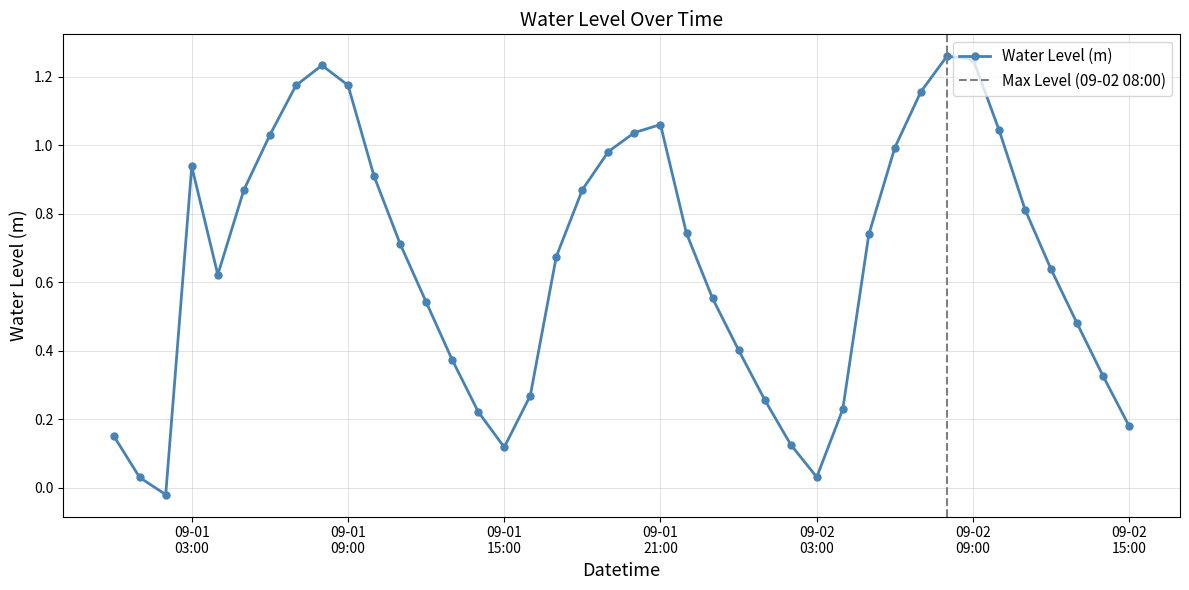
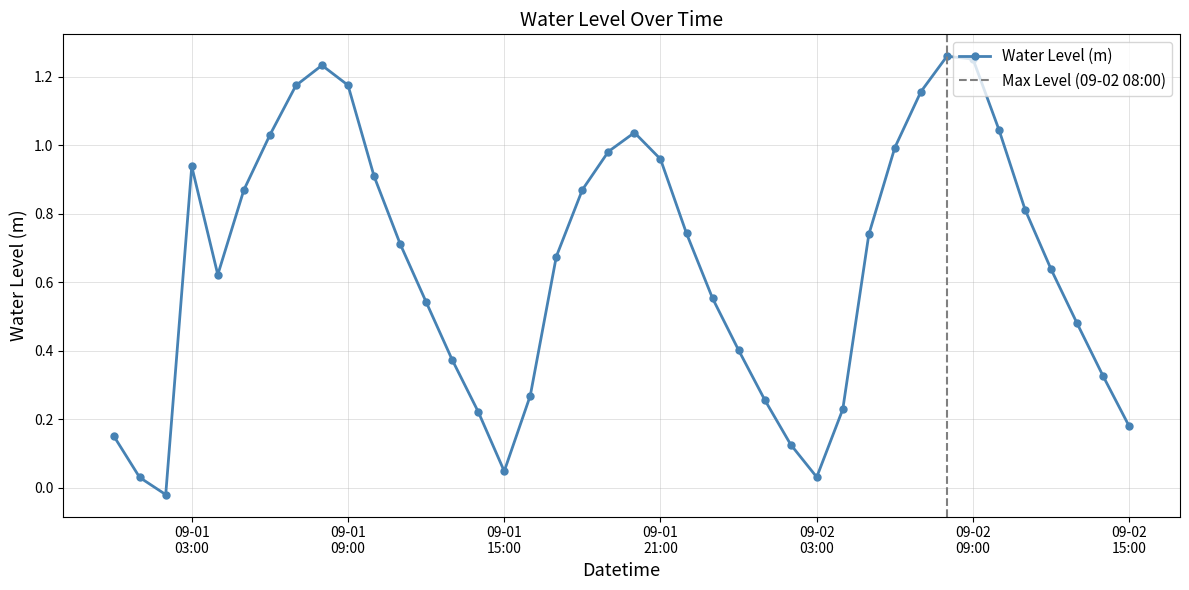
09-01 15:00: 0.12 -> 0.05
09-01 21:00: 1.06 -> 0.96
